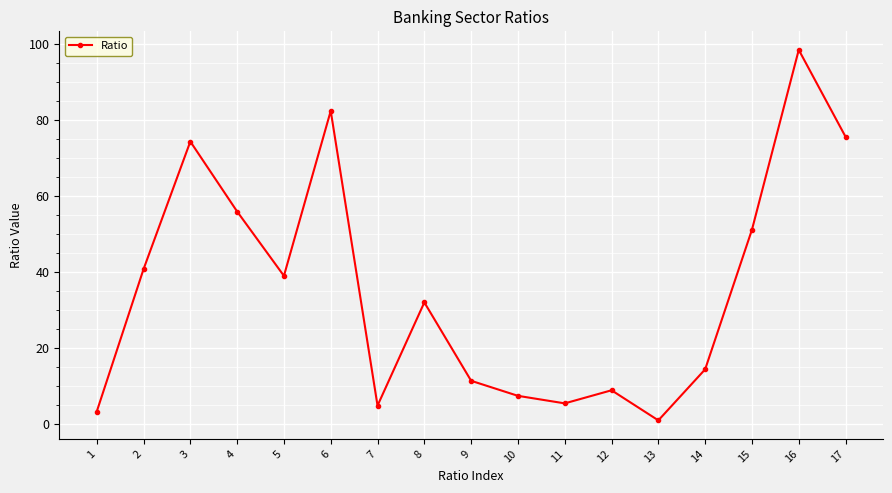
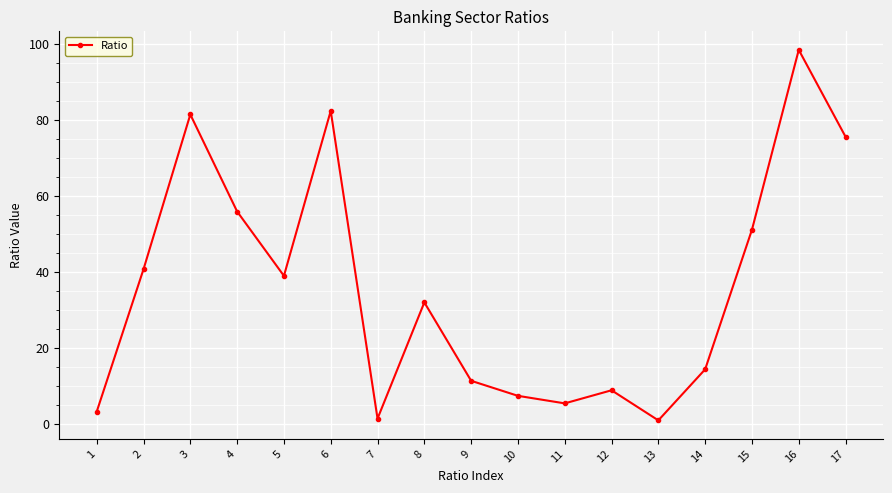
3: 74 -> 81
7: 5 -> 1
